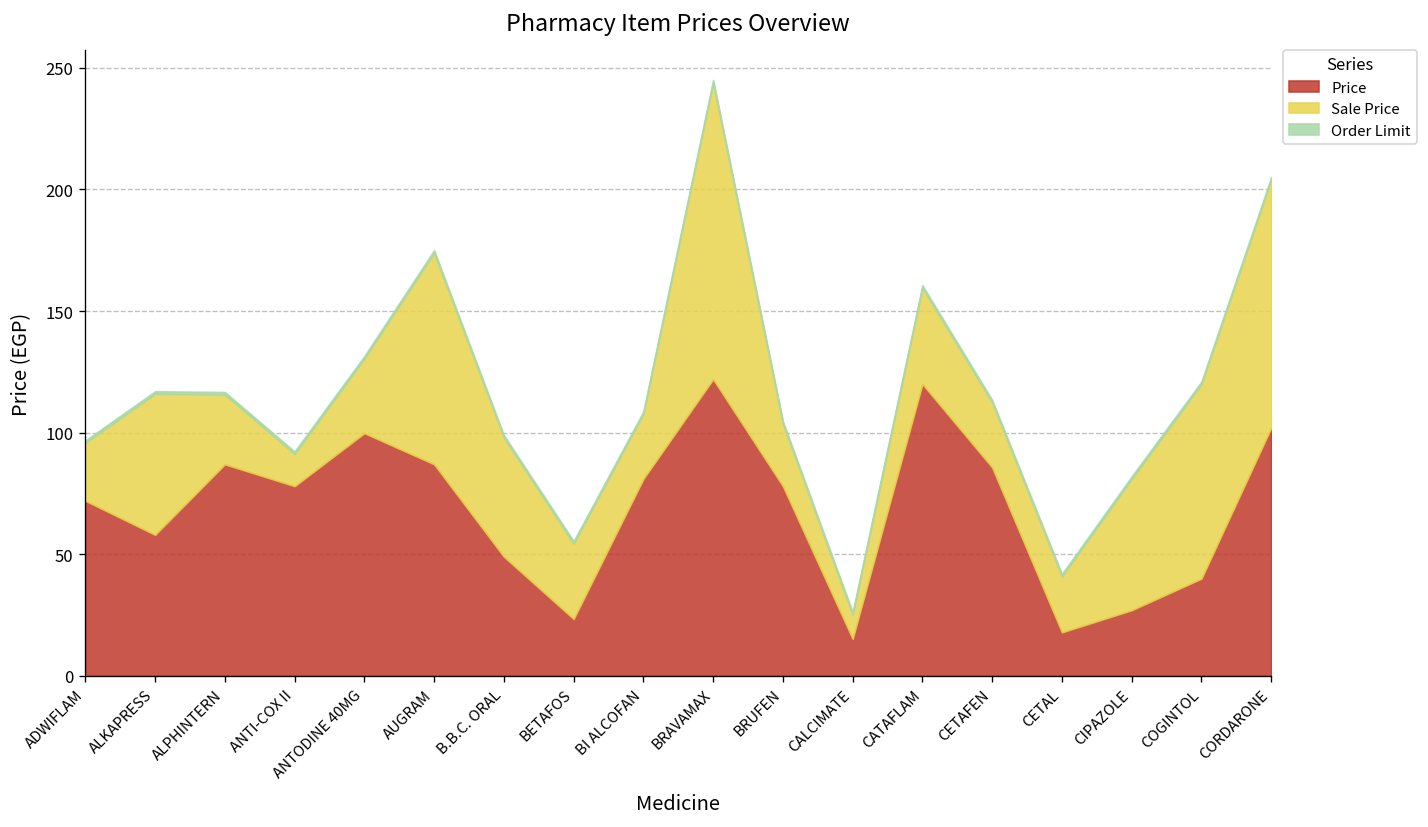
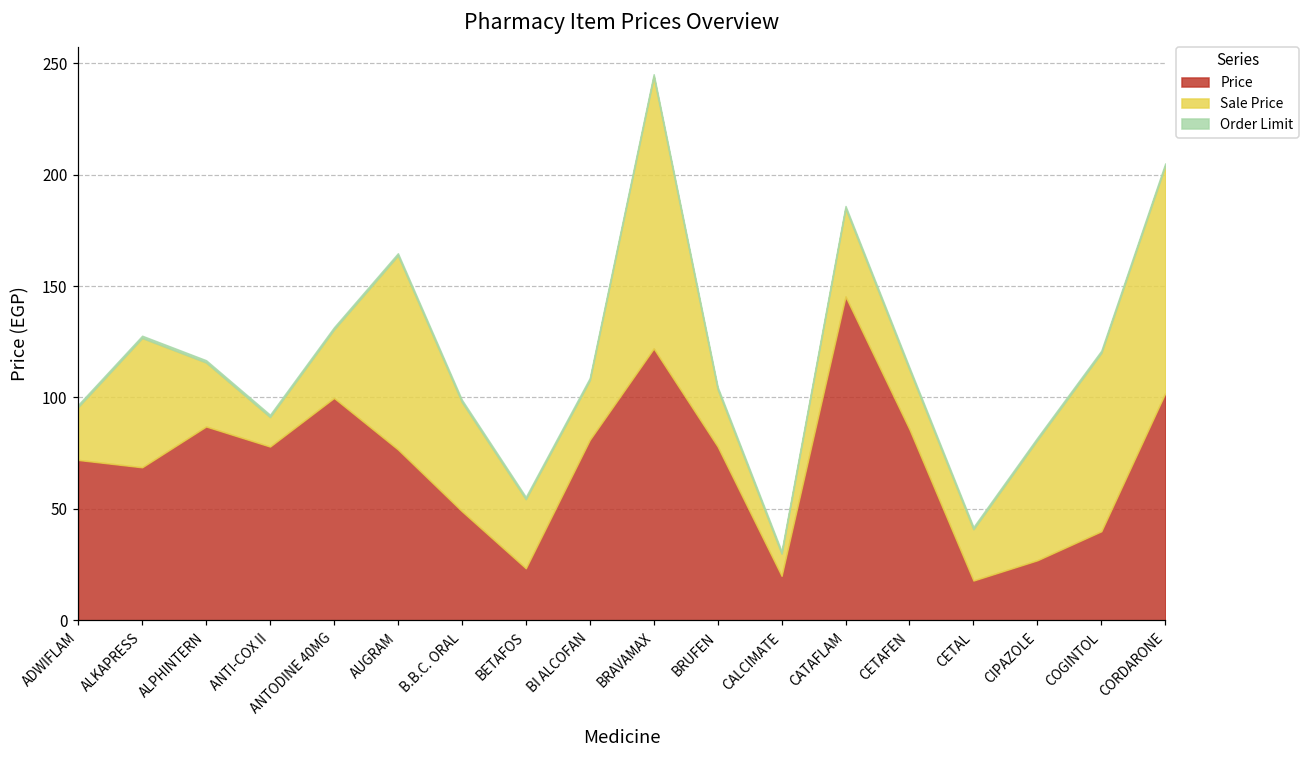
Price, ALKAPRESS: 58 -> 69
Price, AUGRAM: 87 -> 77
Price, CALCIMATE: 15 -> 20
Price, CATAFLAM: 120 -> 145
